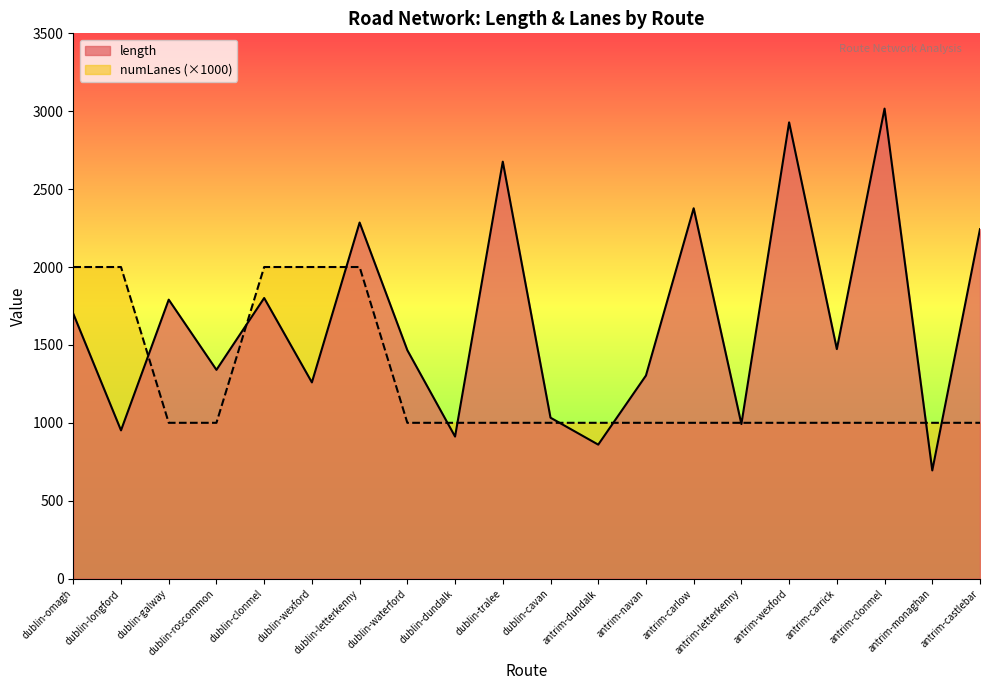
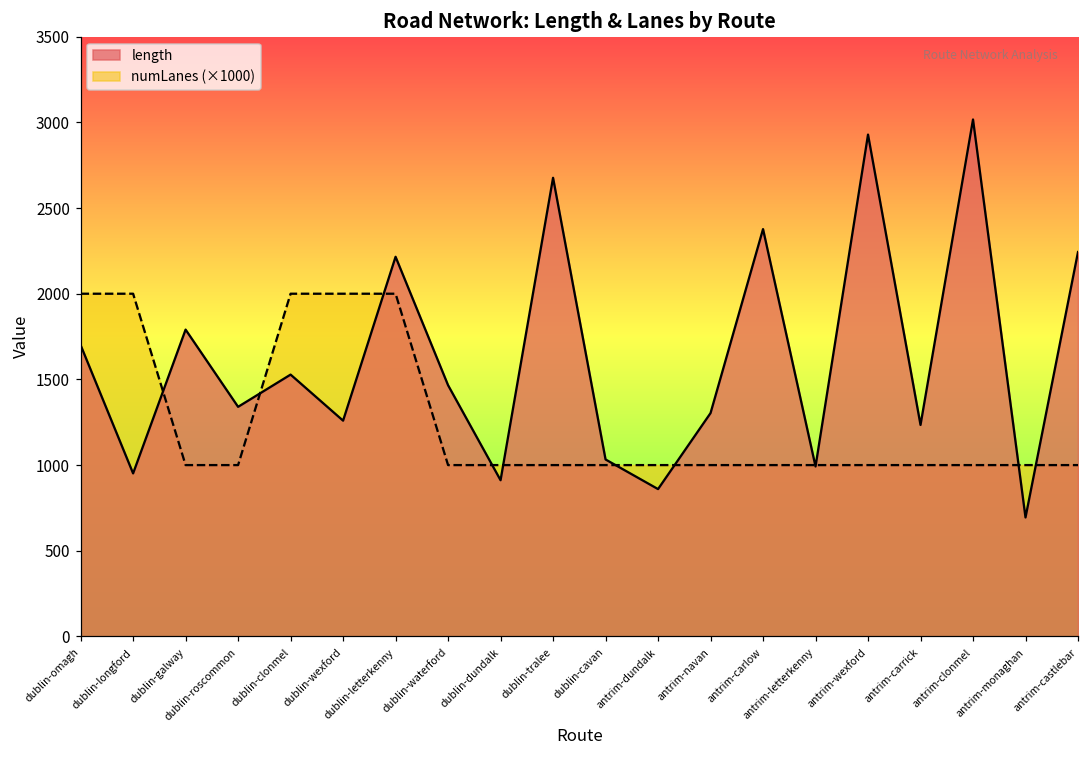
length, dublin-clonmel: 1800 -> 1530
length, dublin-letterkenny: 2290 -> 2220
length, antrim-carrick: 1470 -> 1230
